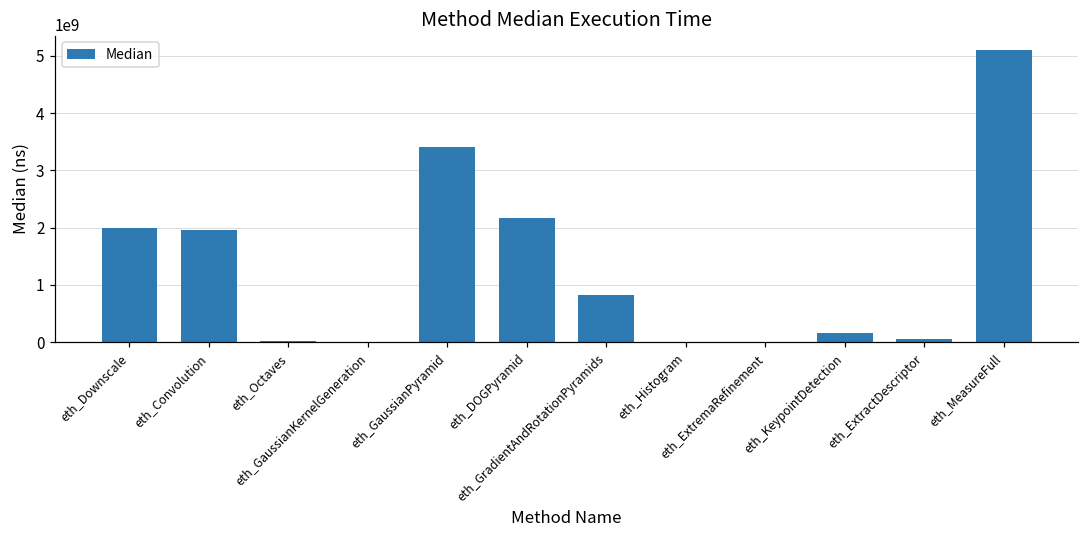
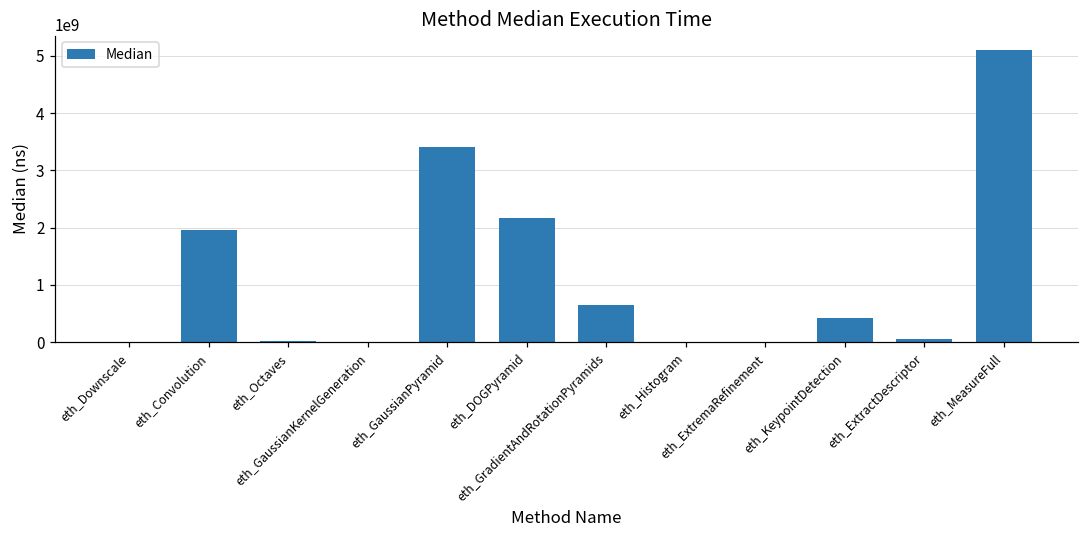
eth_Downscale: 2000000000 -> 0
eth_GradientAndRotationPyramids: 800000000 -> 700000000
eth_KeypointDetection: 200000000 -> 400000000
